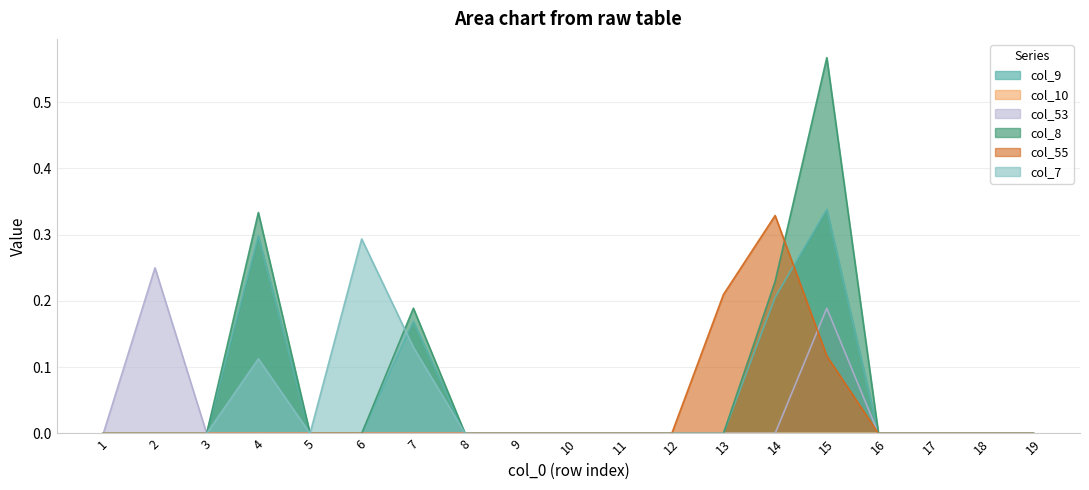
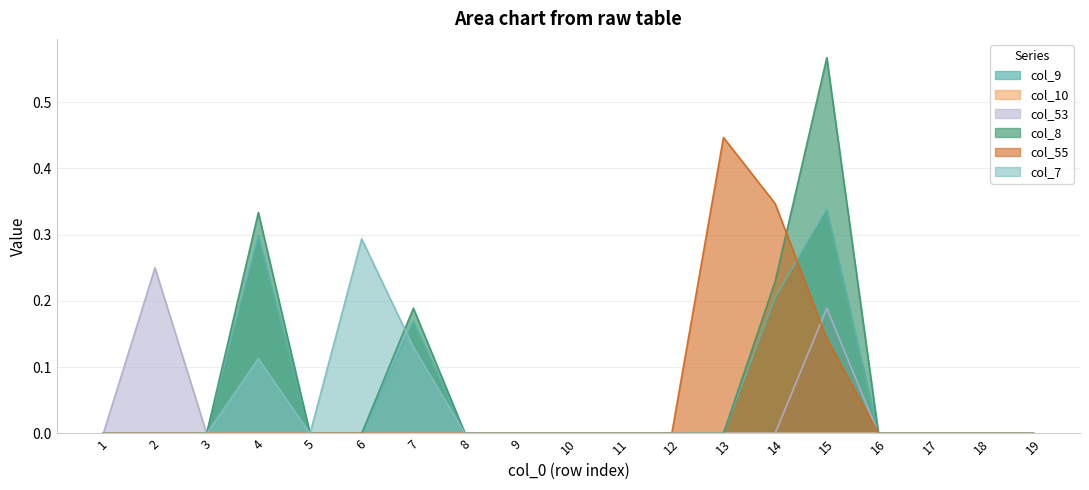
col_55, 13: 0.21 -> 0.45
col_55, 14: 0.33 -> 0.35
col_55, 15: 0.12 -> 0.14
